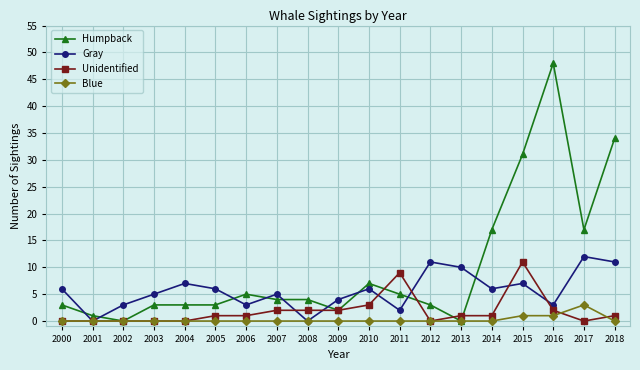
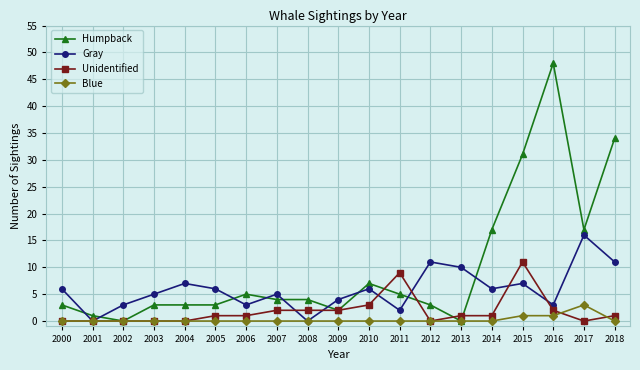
Gray, 2017: 12 -> 16
